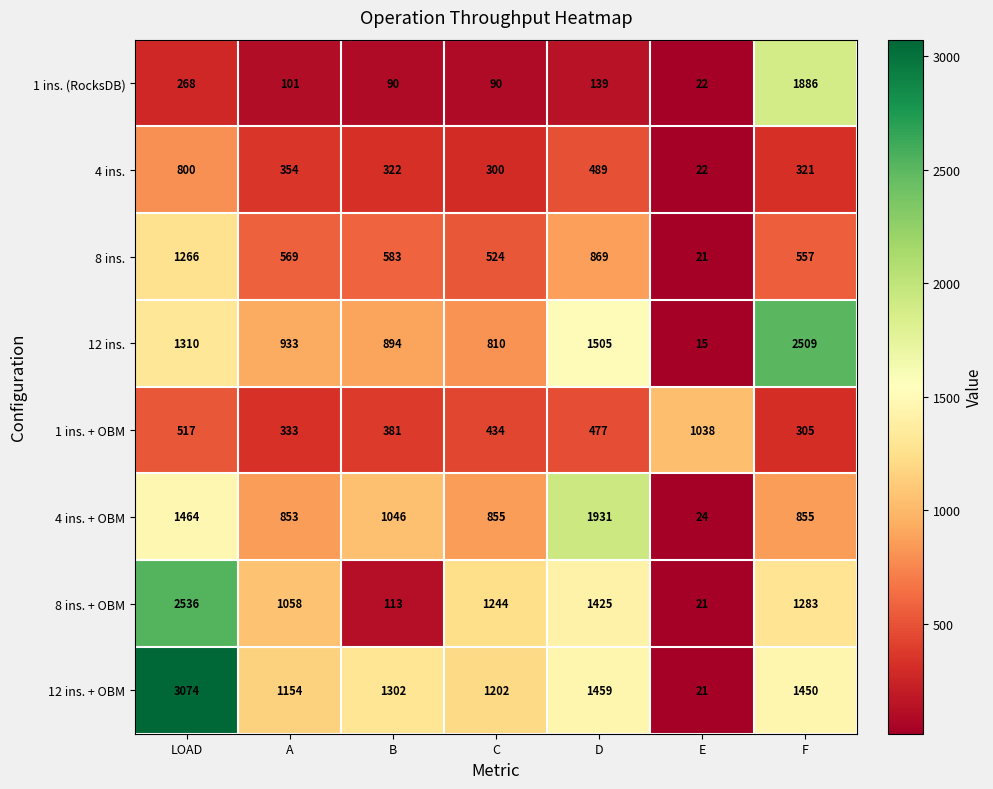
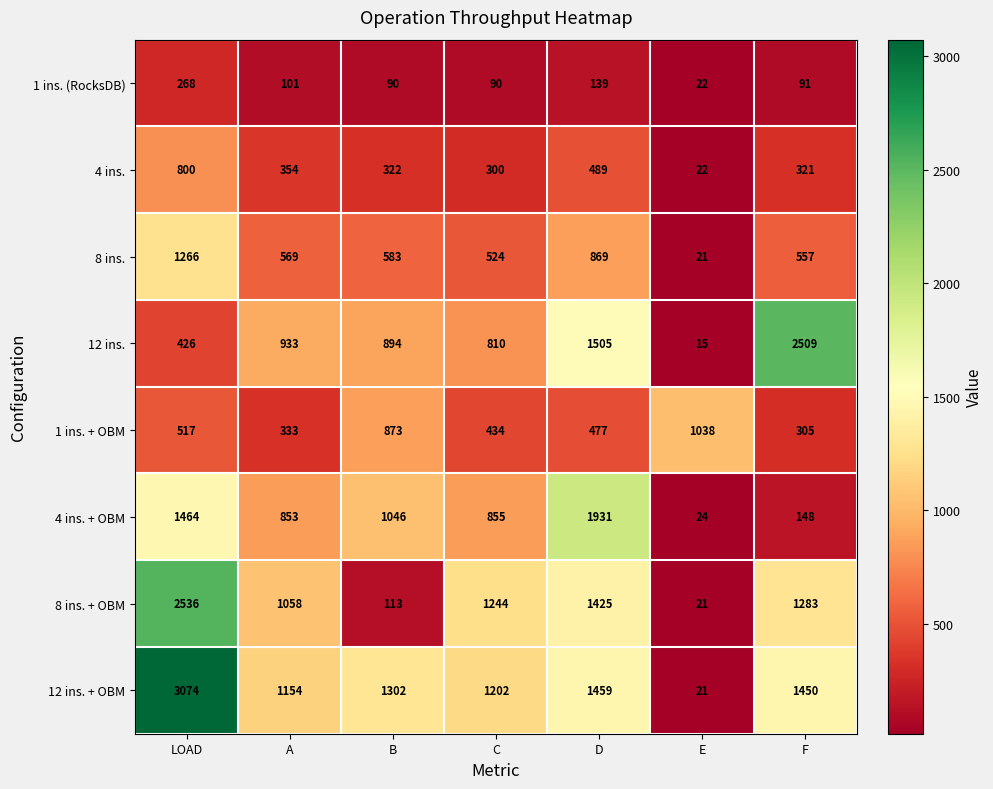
1 ins. (RocksDB), F: 1886 -> 91
12 ins., LOAD: 1310 -> 426
1 ins. + OBM, B: 381 -> 873
4 ins. + OBM, F: 855 -> 148
